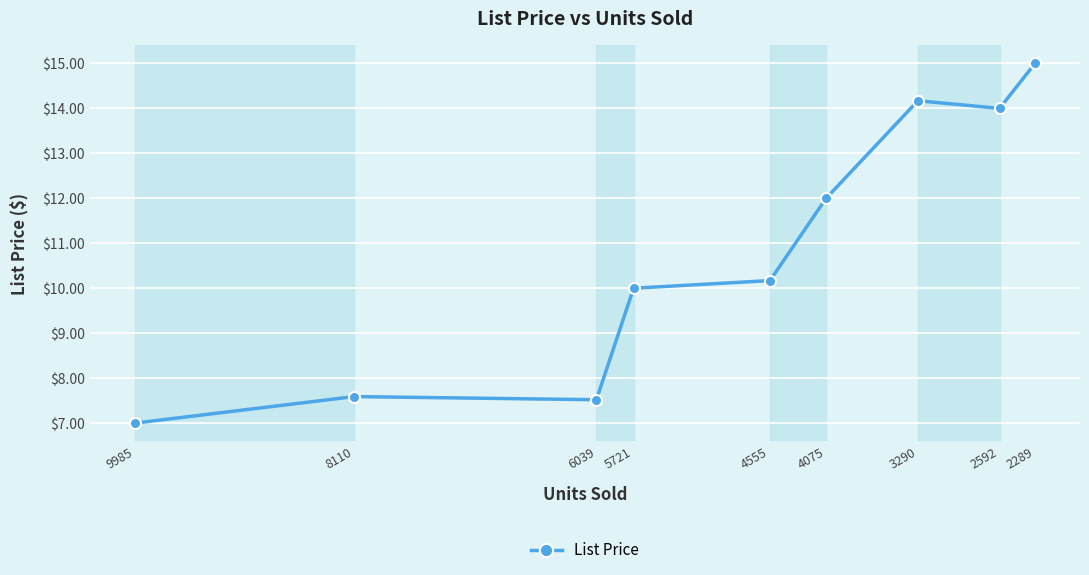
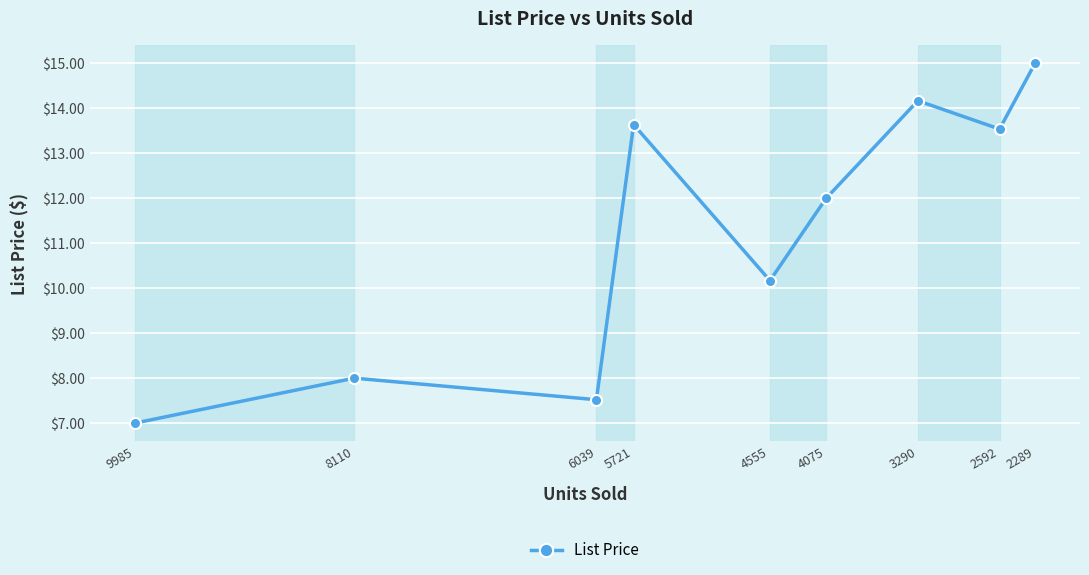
8110: $7.6 -> $8.0
5721: $10.0 -> $13.6
2592: $14.0 -> $13.5
